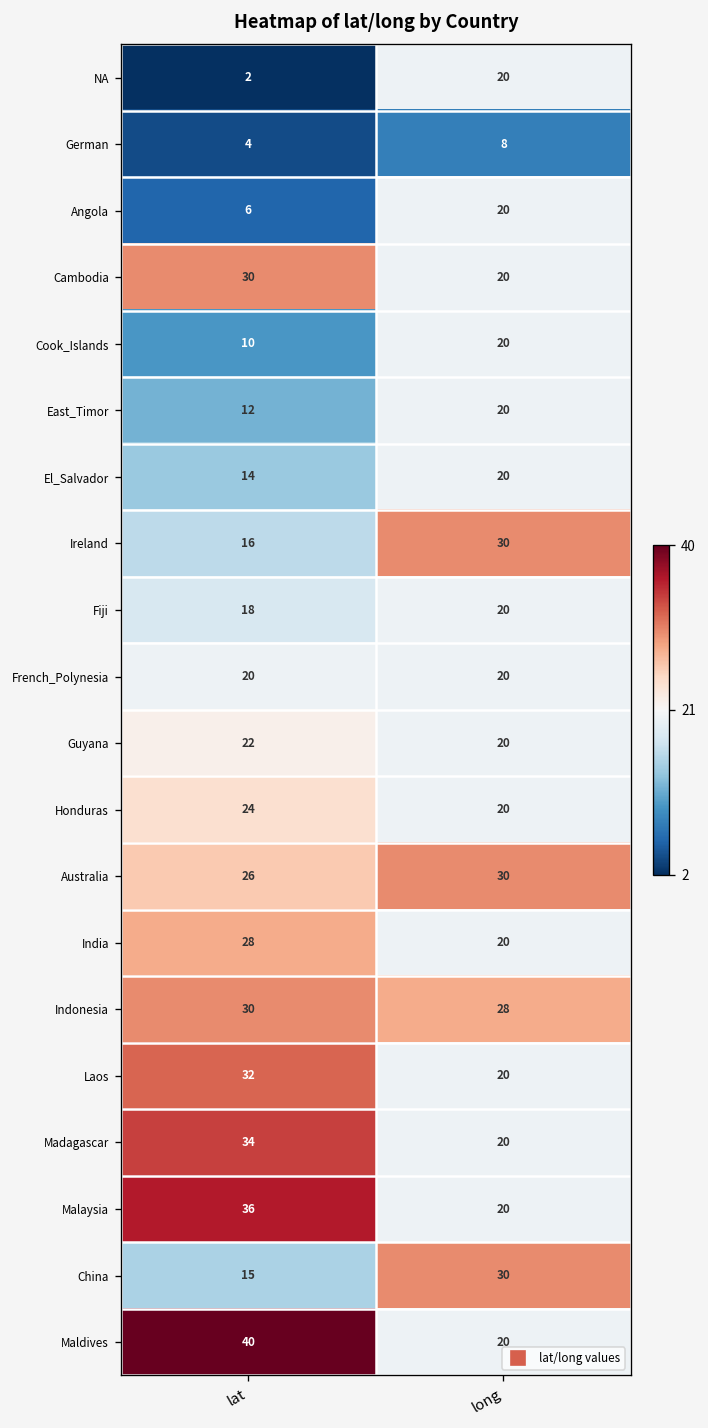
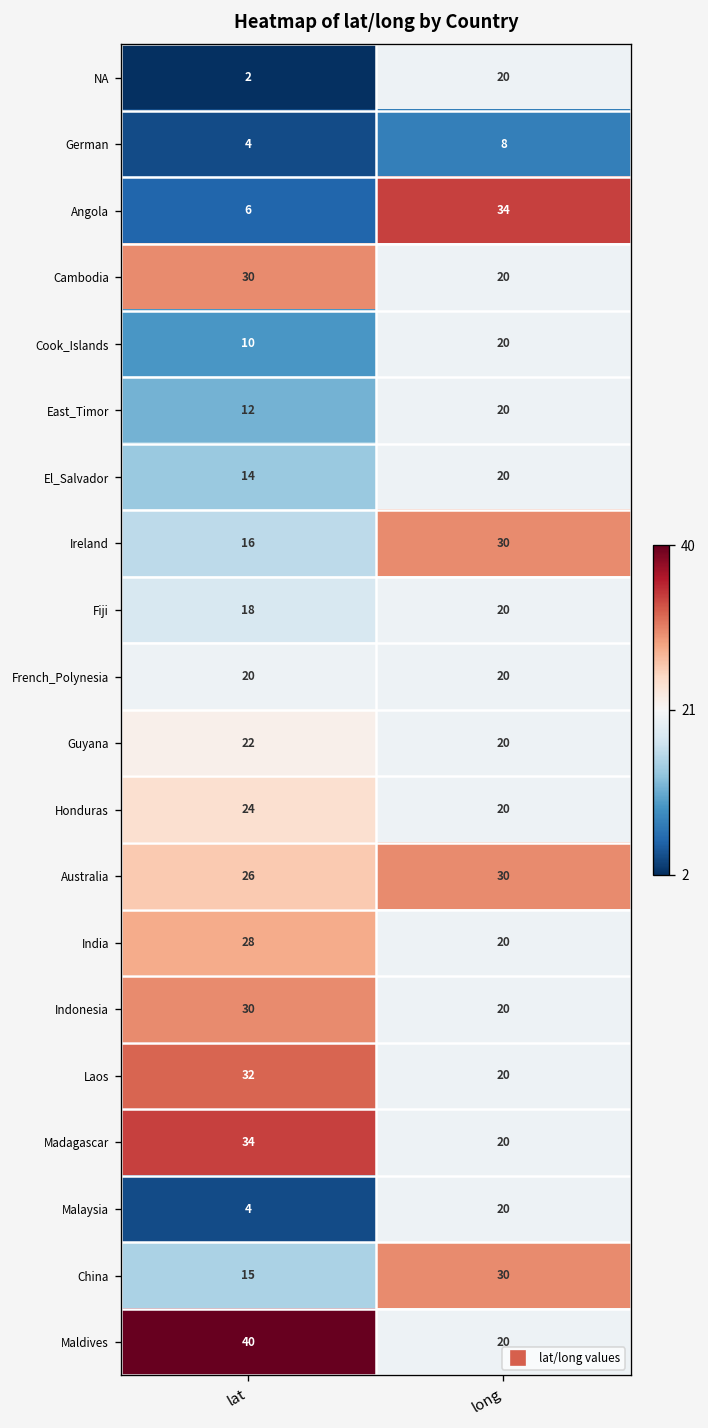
Angola, long: 20 -> 34
Indonesia, long: 28 -> 20
Malaysia, lat: 36 -> 4
